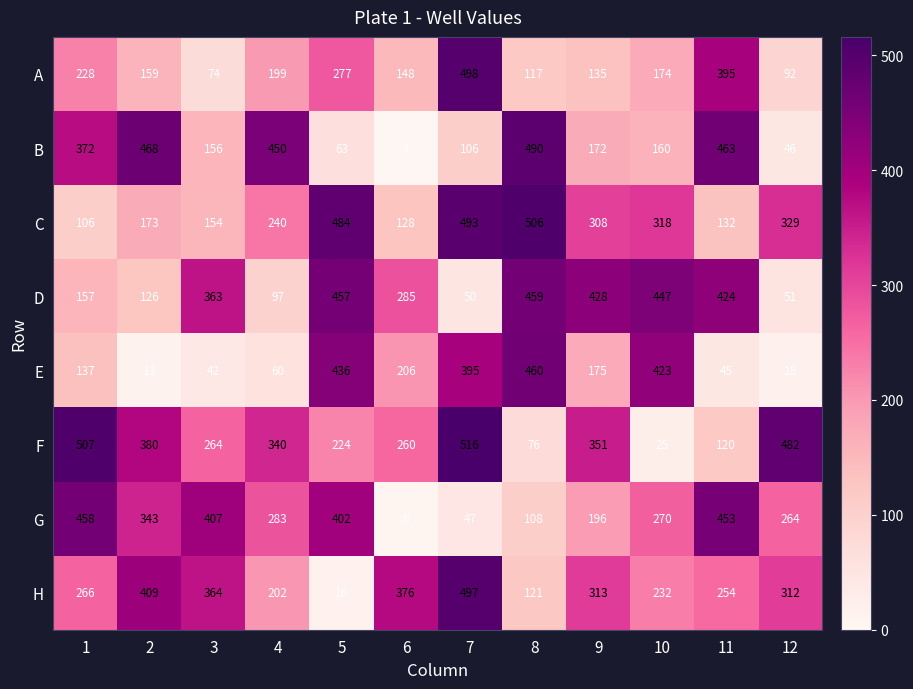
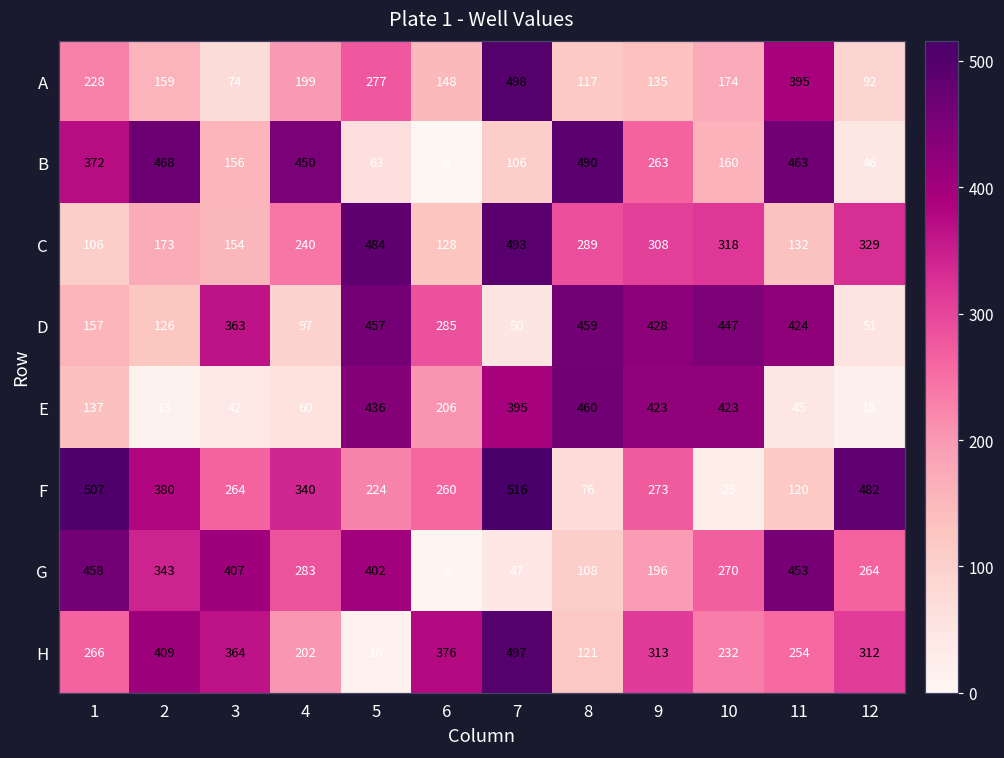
B, 9: 172 -> 263
C, 8: 506 -> 289
E, 9: 175 -> 423
F, 9: 351 -> 273
